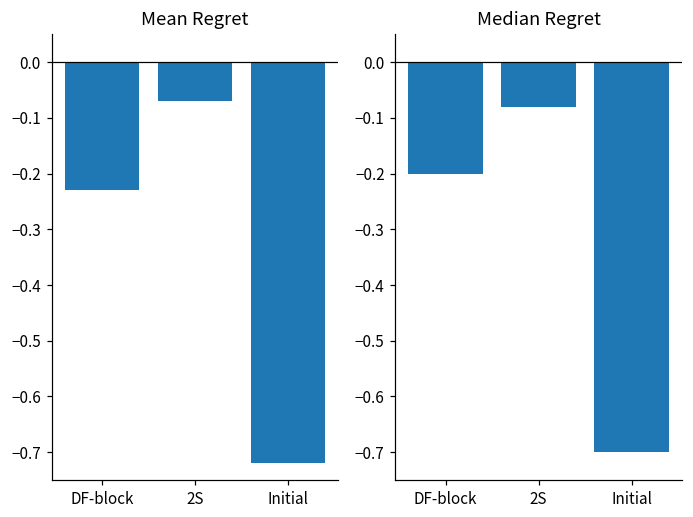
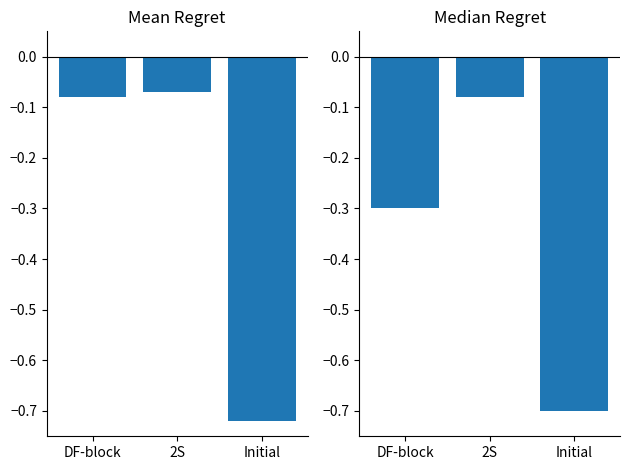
Mean Regret, DF-block: -0.23 -> -0.08
Median Regret, DF-block: -0.2 -> -0.3
